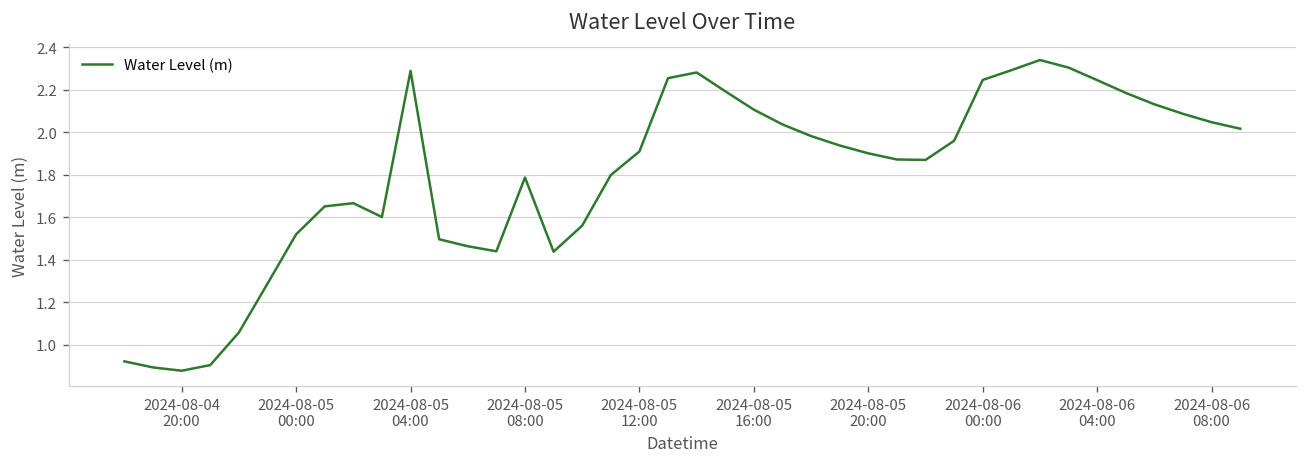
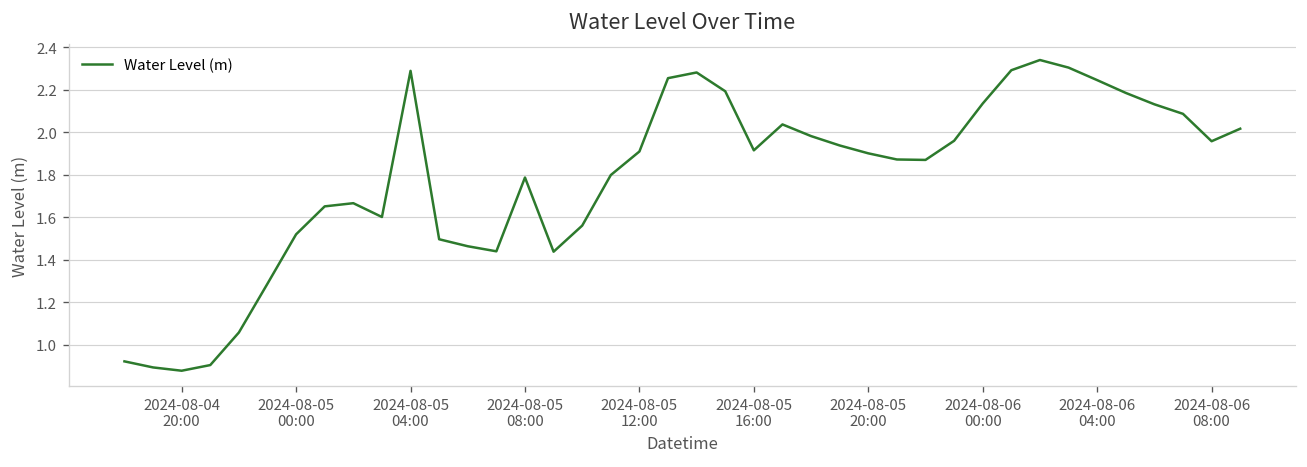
2024-08-05 16:00: 2.11 -> 1.92
2024-08-06 00:00: 2.25 -> 2.14
2024-08-06 08:00: 2.05 -> 1.96
